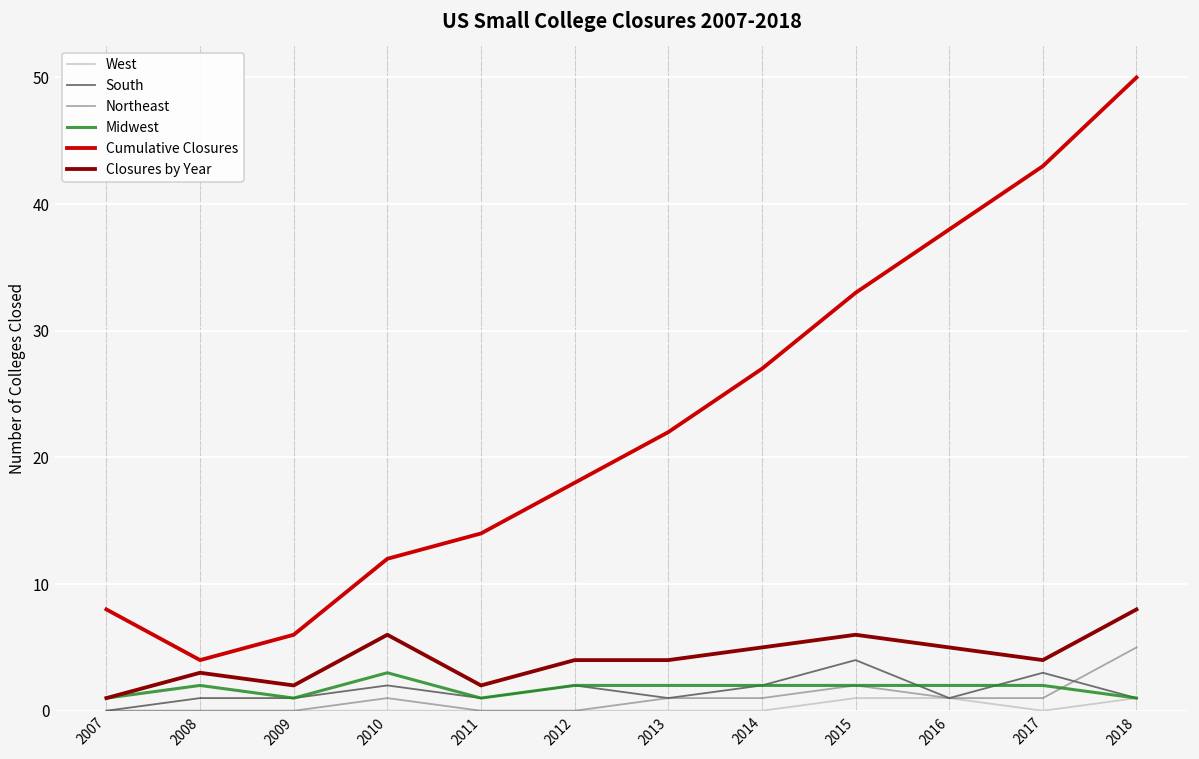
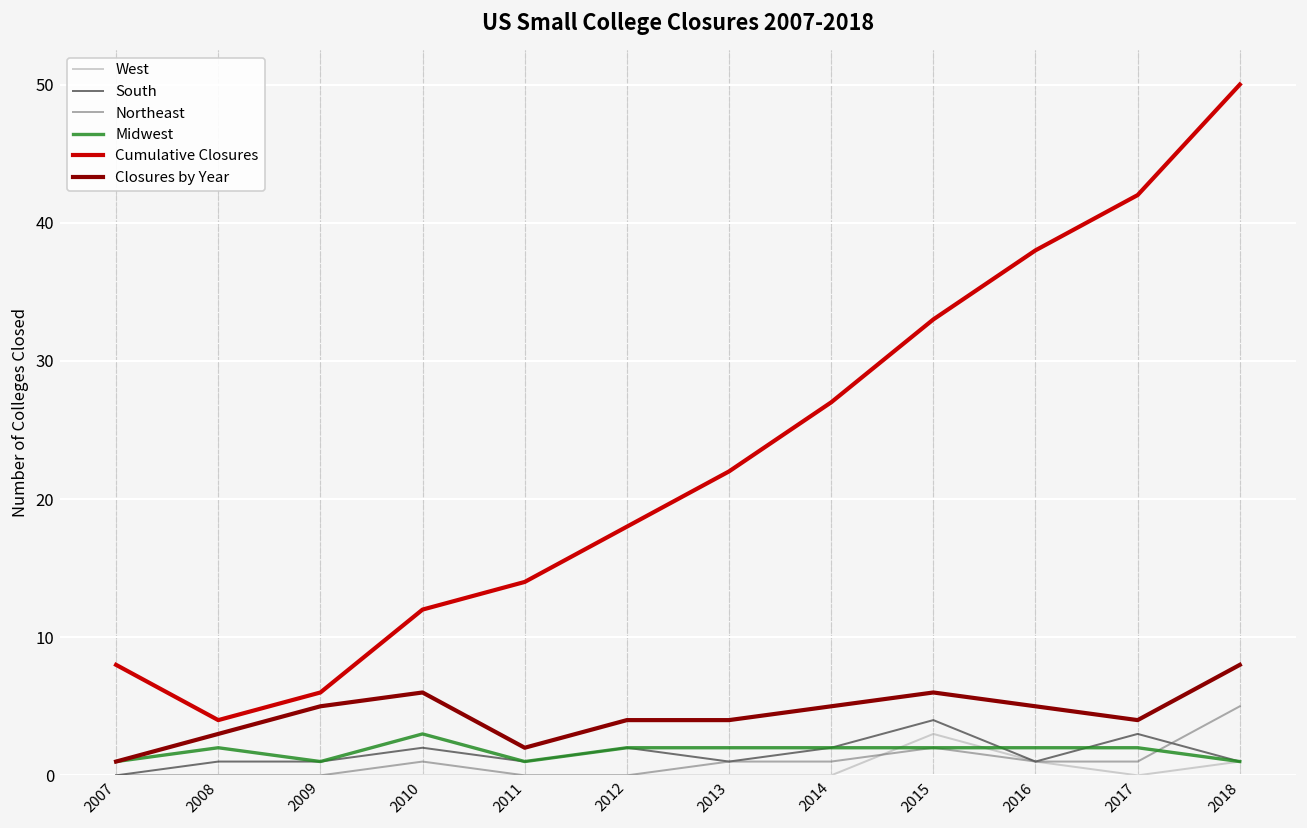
Closures by Year, 2009: 2 -> 5
West, 2015: 1 -> 3
Cumulative Closures, 2017: 43 -> 42
